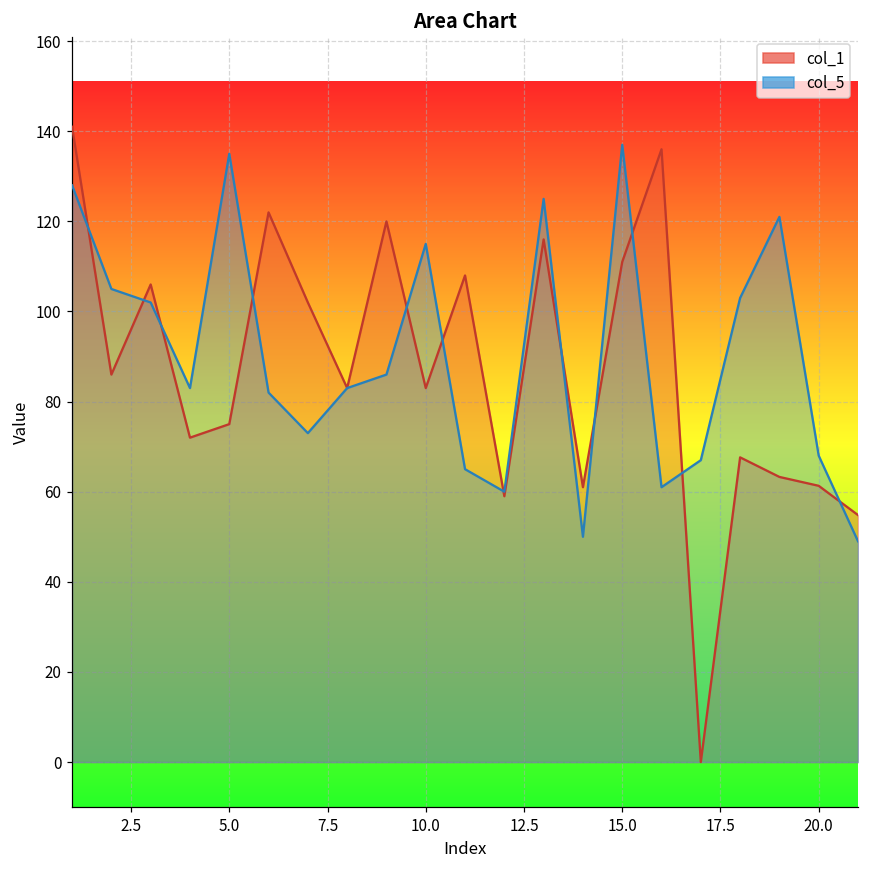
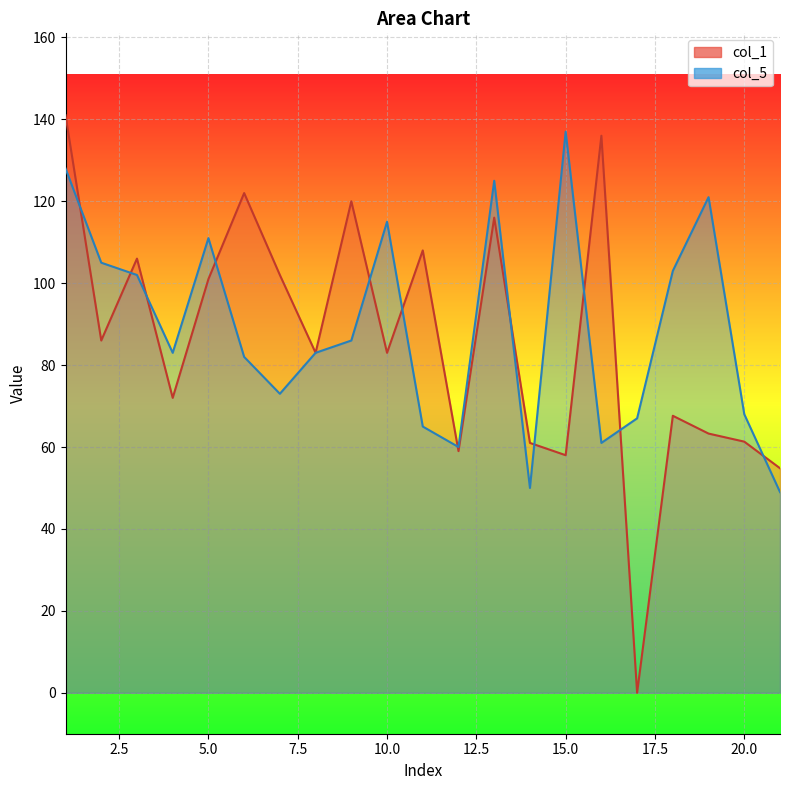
col_1, 5.0: 75 -> 101
col_5, 5.0: 135 -> 111
col_1, 15.0: 111 -> 58
